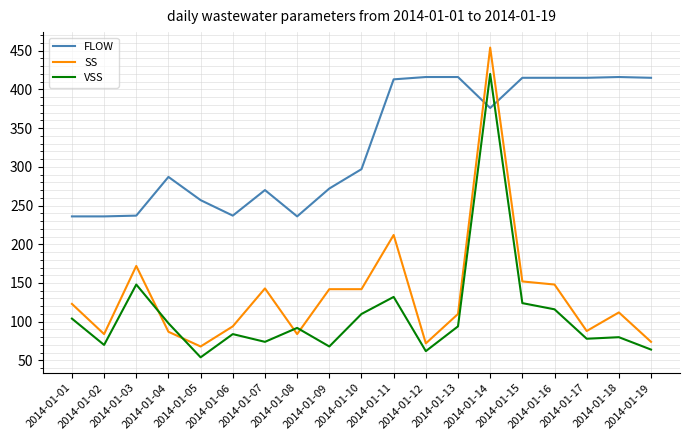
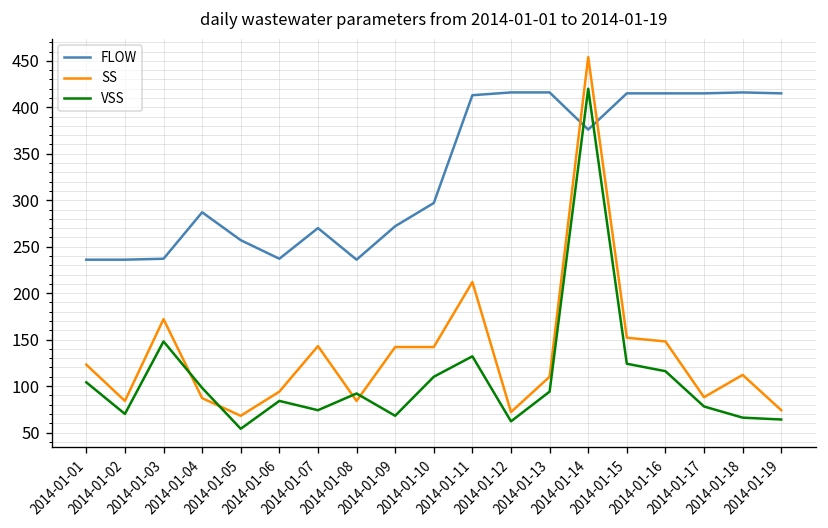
VSS, 2014-01-18: 80 -> 70
